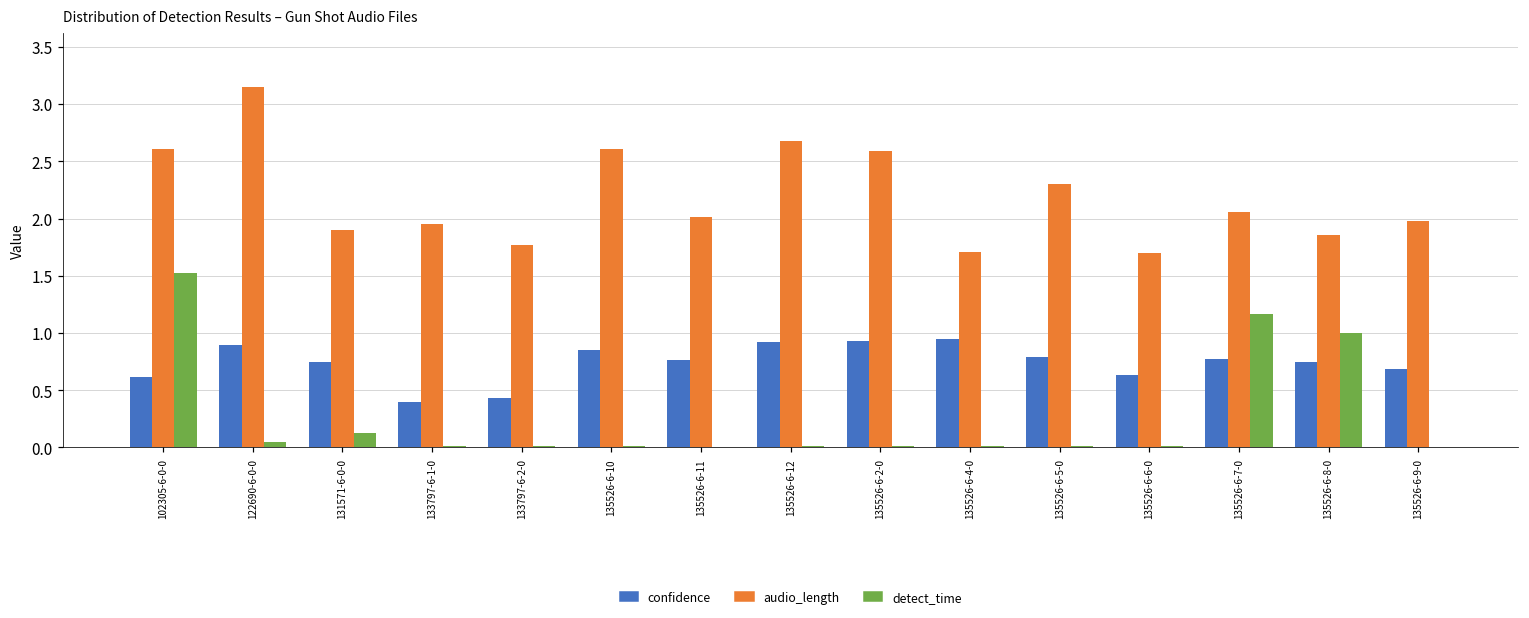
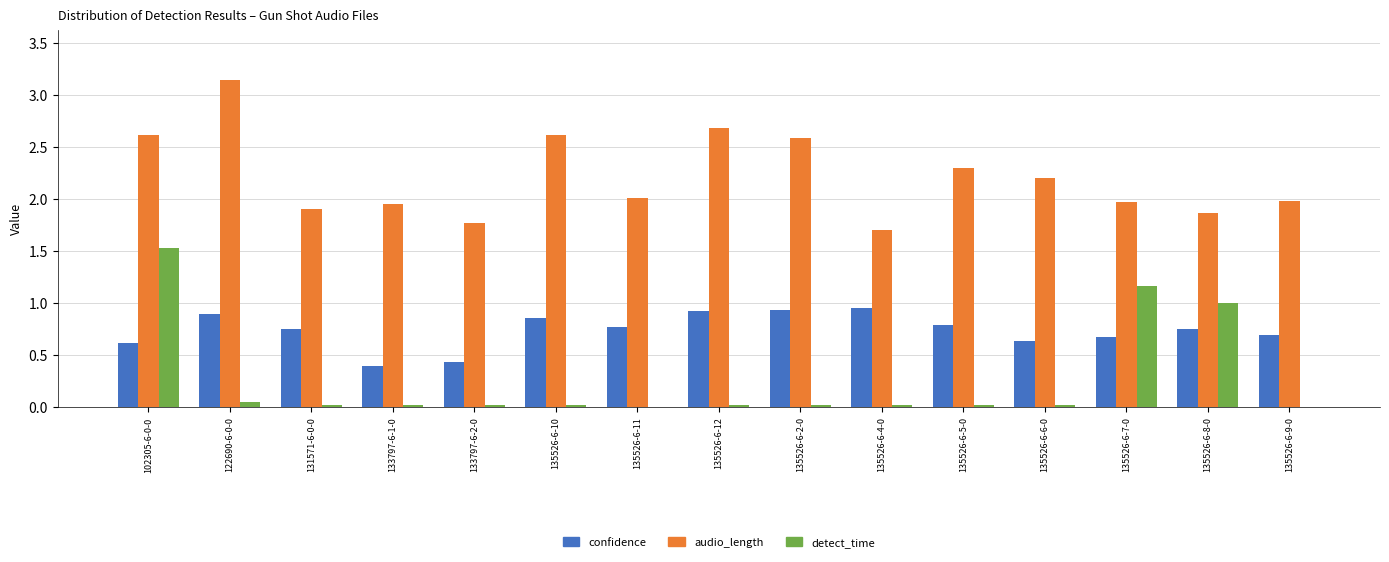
detect_time, 131571-6-0-0: 0.13 -> 0.02
audio_length, 135526-6-6-0: 1.7 -> 2.2
confidence, 135526-6-7-0: 0.78 -> 0.67
audio_length, 135526-6-7-0: 2.06 -> 1.97
